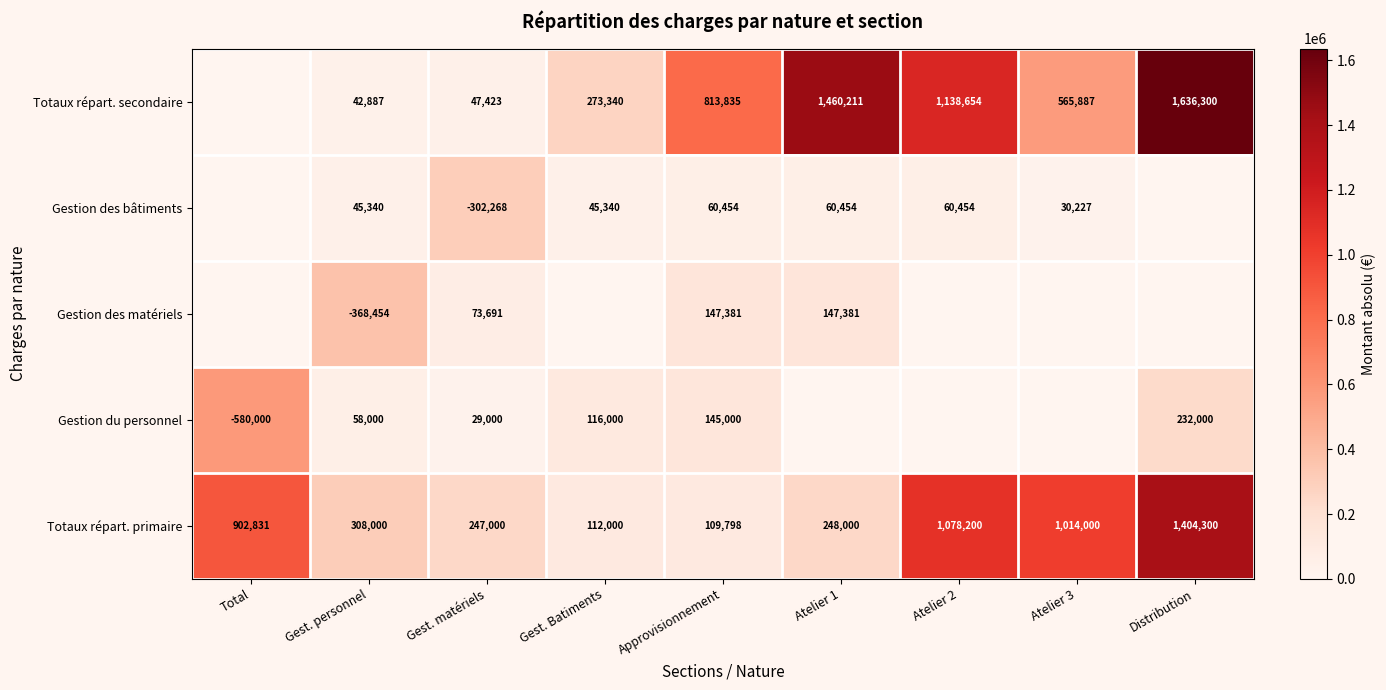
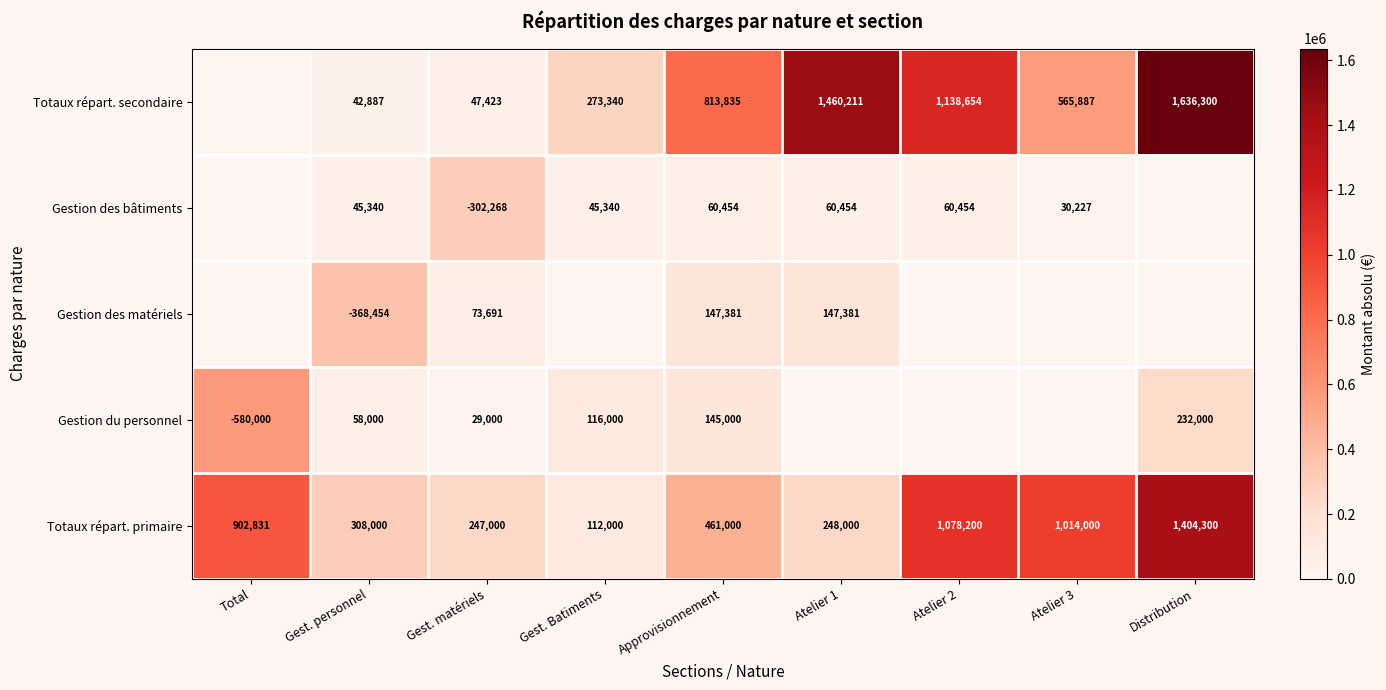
Totaux répart. primaire, Approvisionnement: 109,798 -> 461,000
